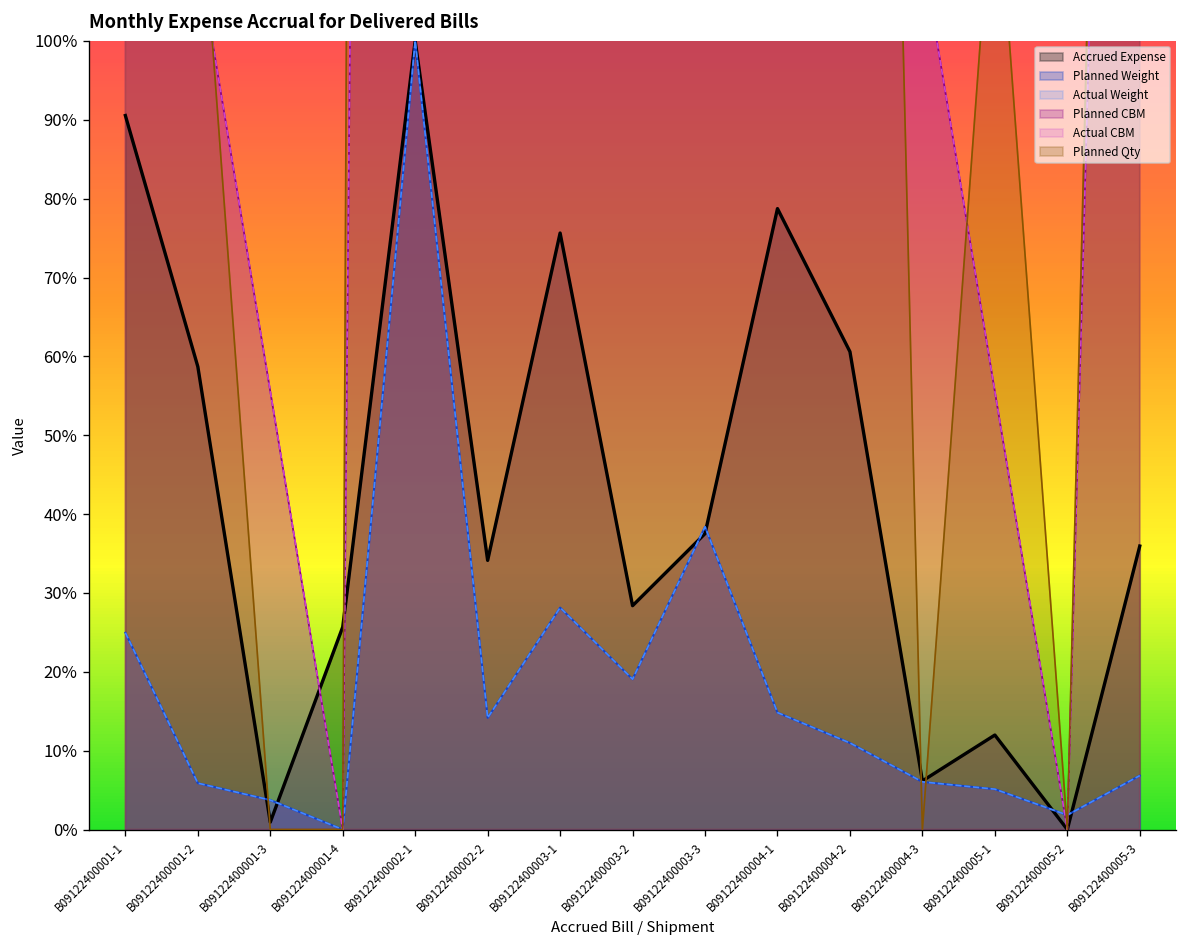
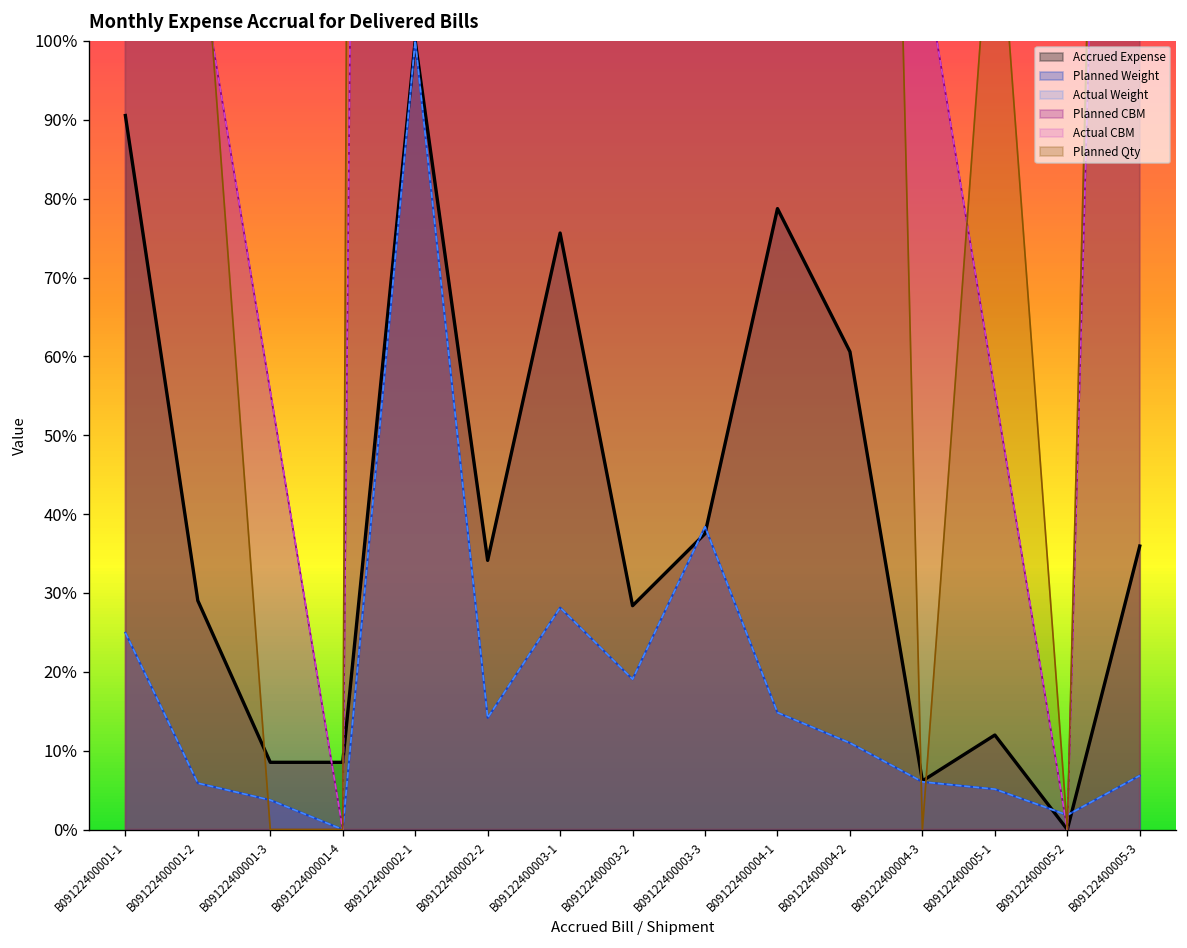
Accrued Expense, B09122400001-2: 59% -> 29%
Accrued Expense, B09122400001-3: 1% -> 9%
Accrued Expense, B09122400001-4: 26% -> 9%
